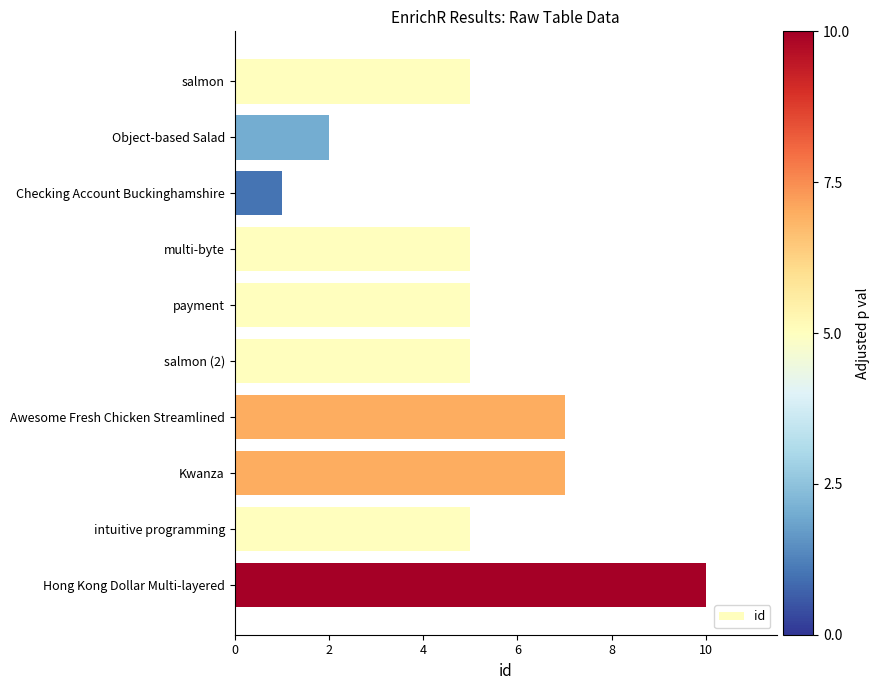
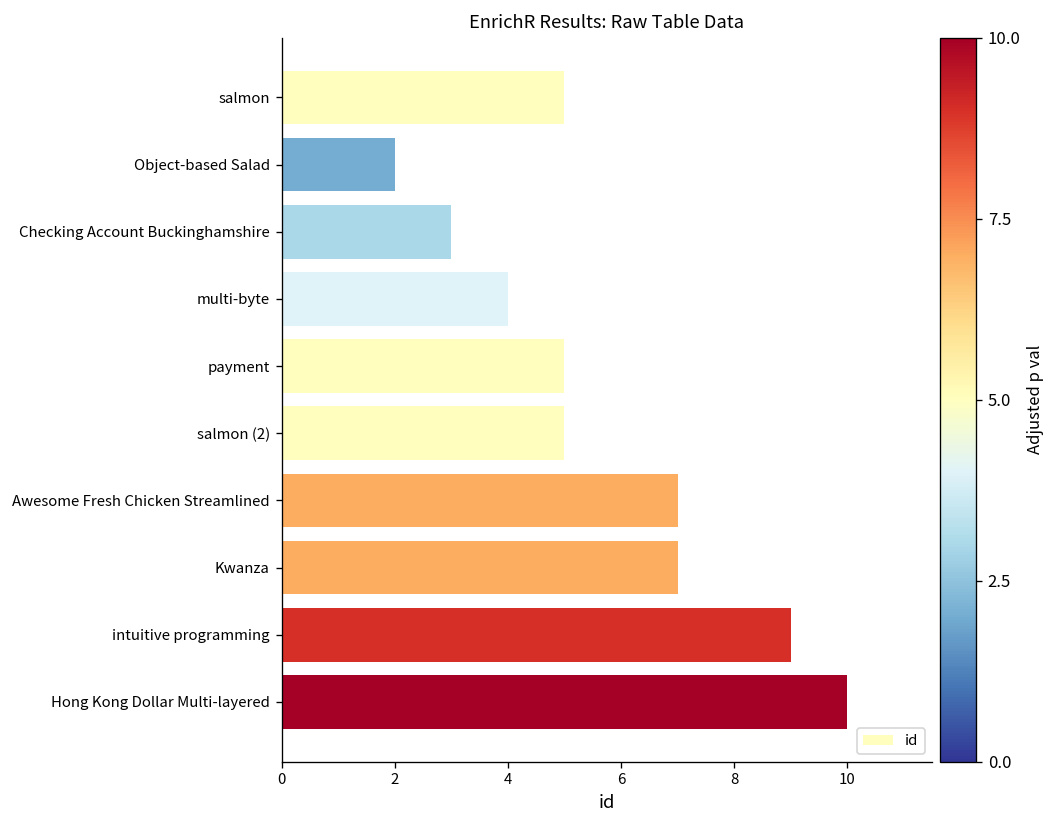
Checking Account Buckinghamshire: 1 -> 3
multi-byte: 5 -> 4
intuitive programming: 5 -> 9
